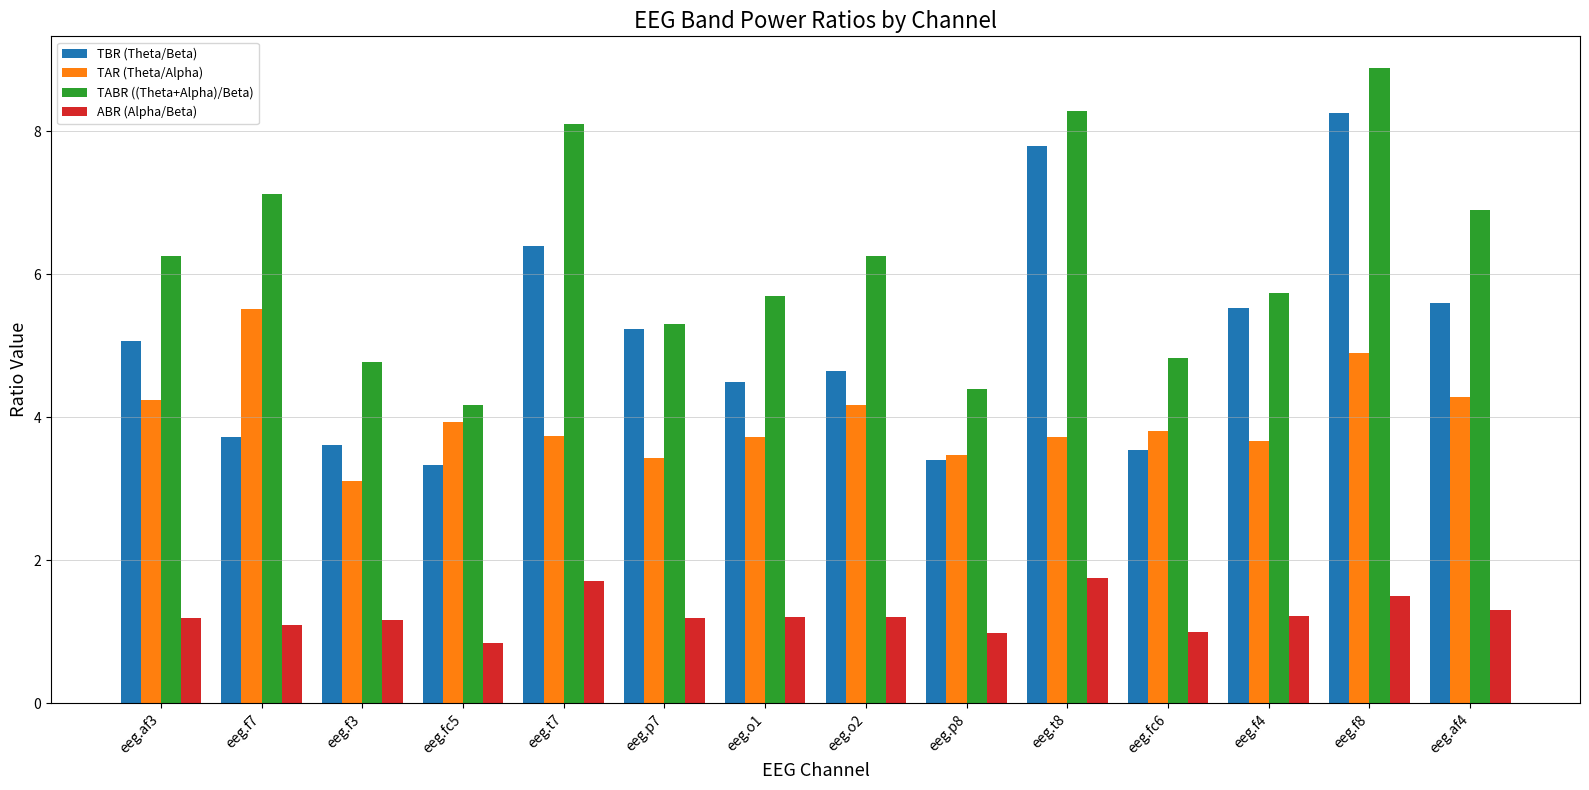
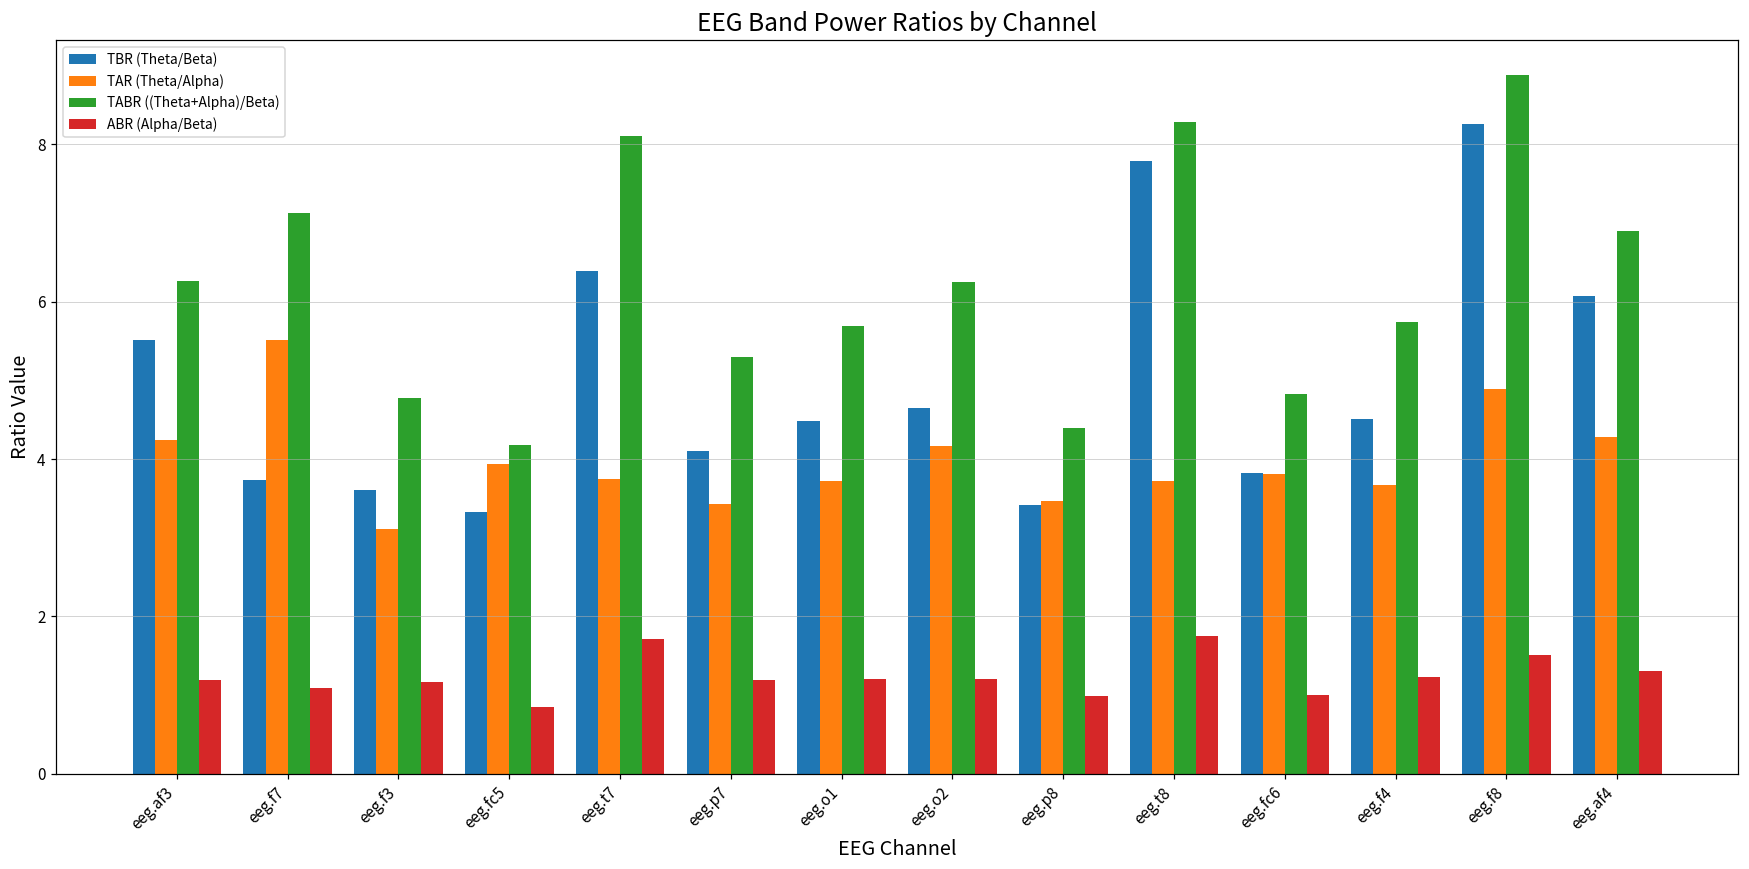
TBR (Theta/Beta), eeg.af3: 5.1 -> 5.5
TBR (Theta/Beta), eeg.p7: 5.2 -> 4.1
TBR (Theta/Beta), eeg.fc6: 3.5 -> 3.8
TBR (Theta/Beta), eeg.f4: 5.5 -> 4.5
TBR (Theta/Beta), eeg.af4: 5.6 -> 6.1
